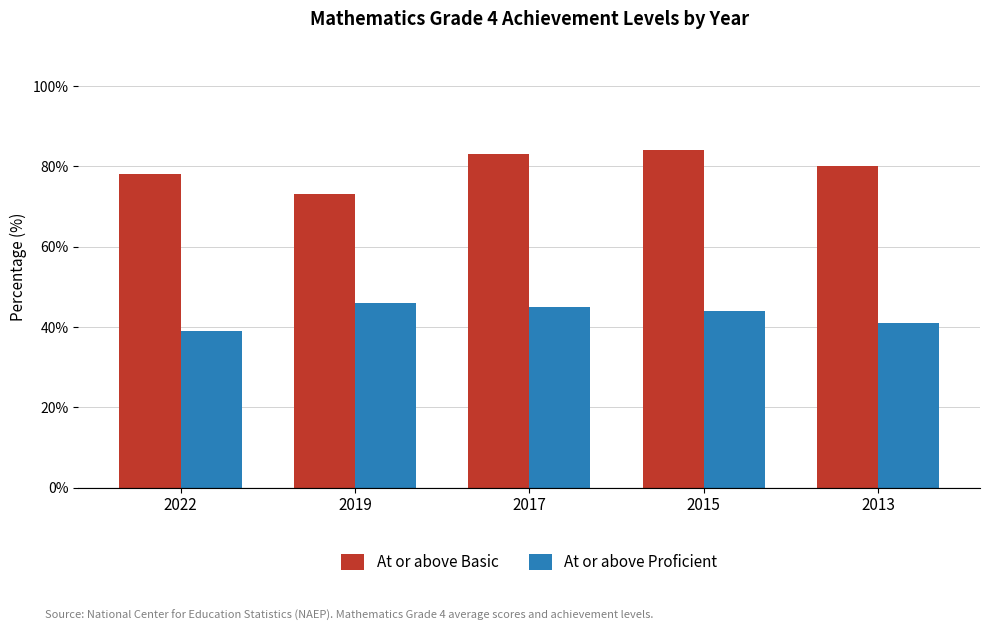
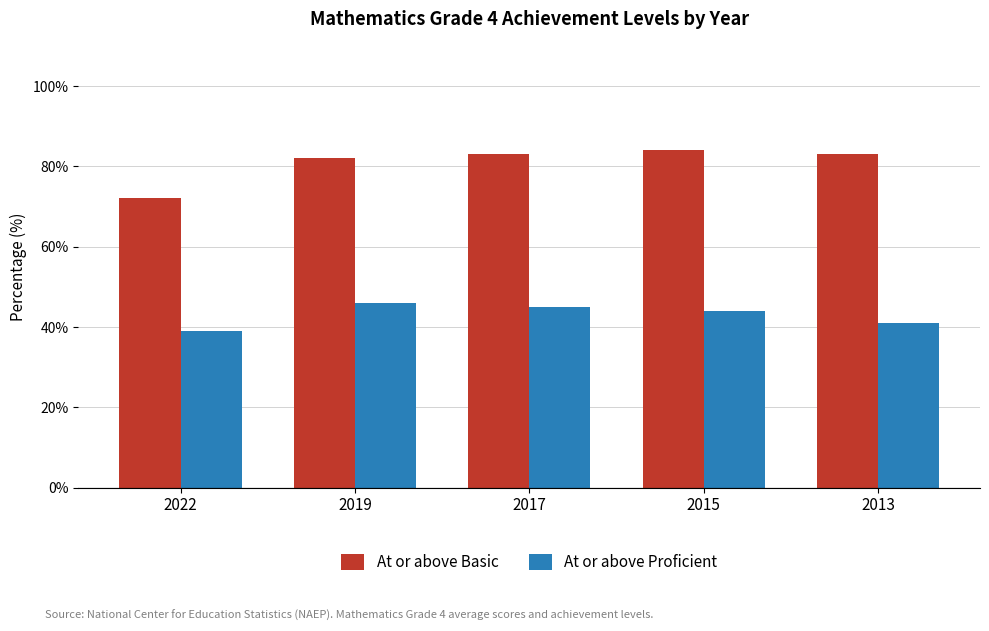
At or above Basic, 2022: 78% -> 72%
At or above Basic, 2019: 73% -> 82%
At or above Basic, 2013: 80% -> 83%
